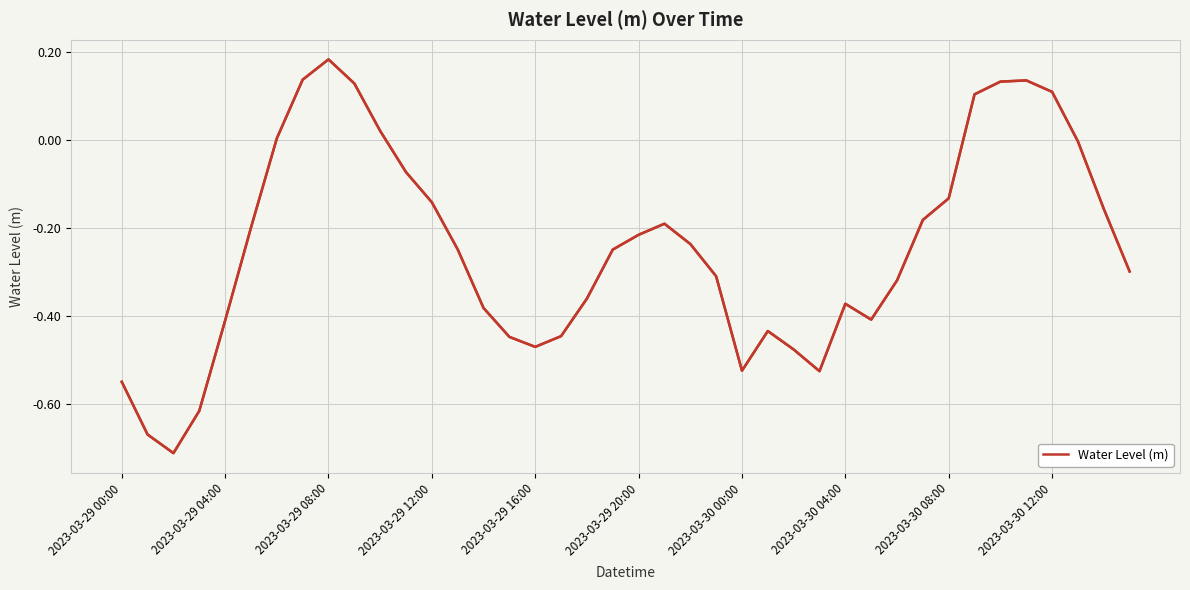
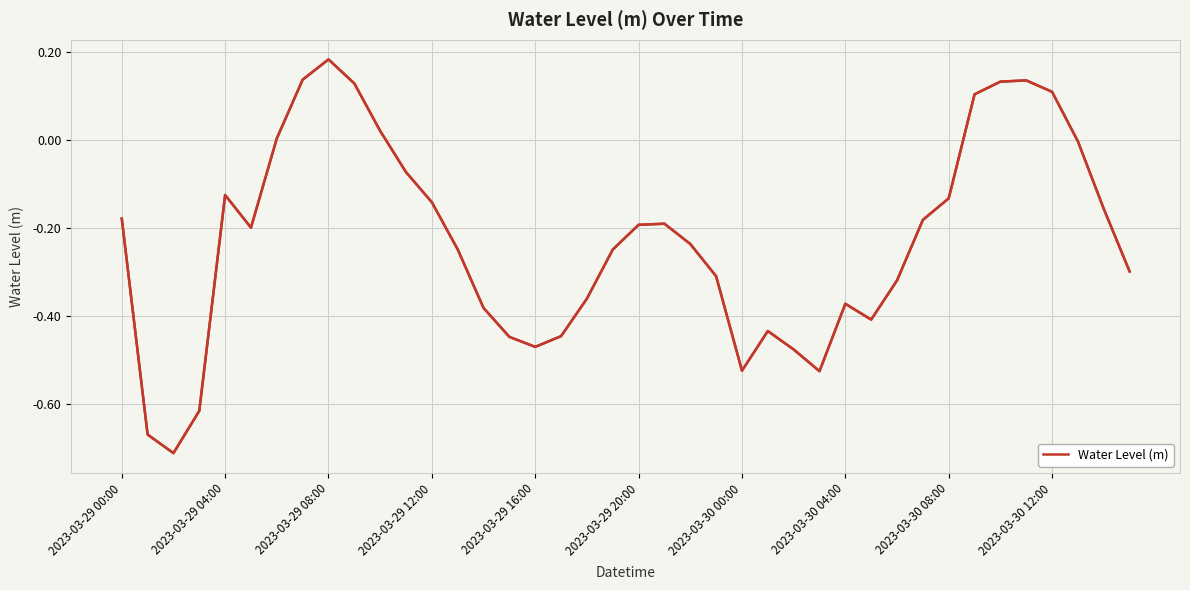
2023-03-29 00:00: -0.55 -> -0.18
2023-03-29 04:00: -0.41 -> -0.13
2023-03-29 20:00: -0.22 -> -0.19
